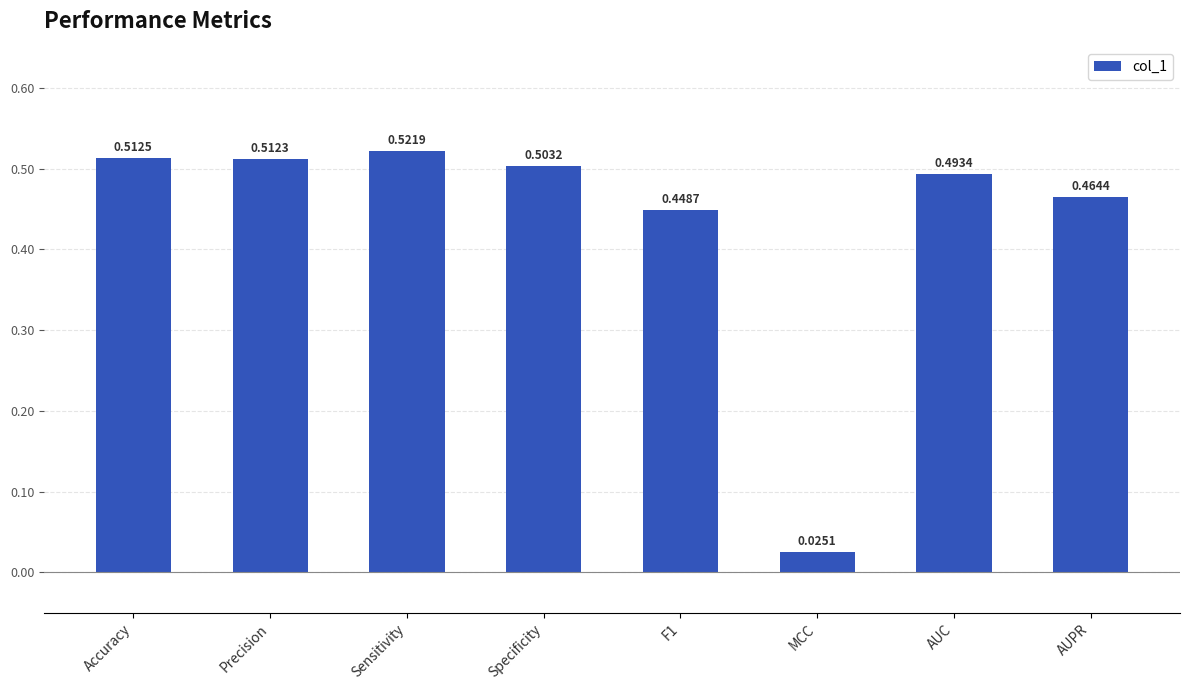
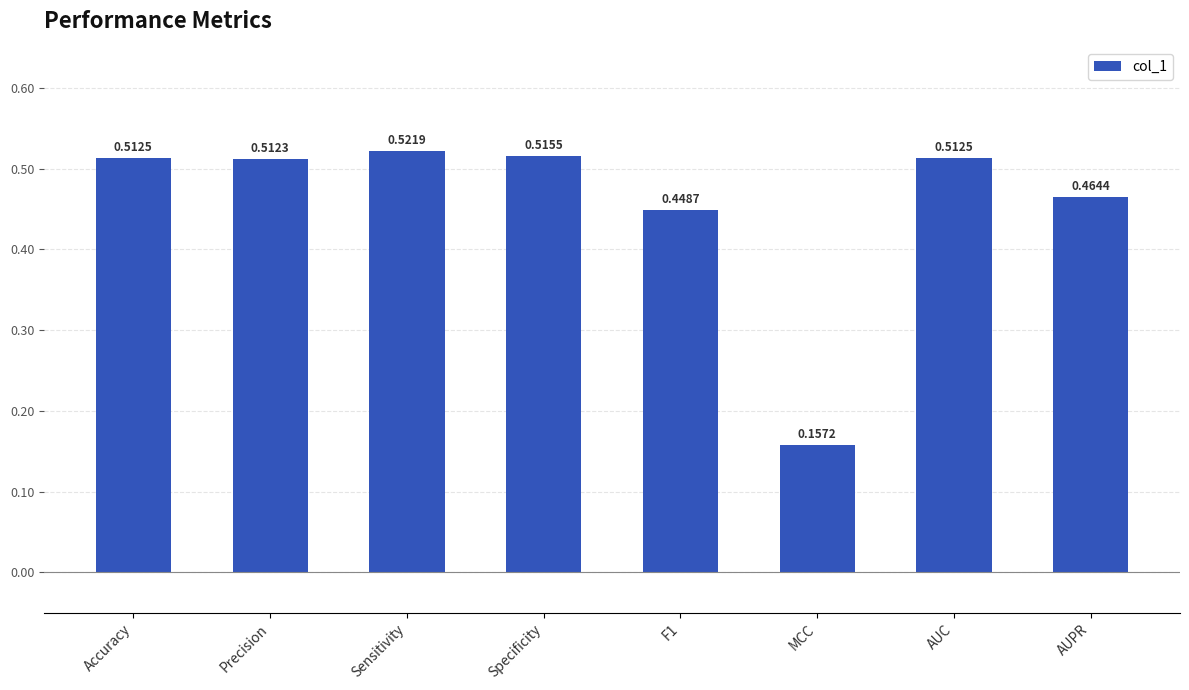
Specificity: 0.5032 -> 0.5155
MCC: 0.0251 -> 0.1572
AUC: 0.4934 -> 0.5125
